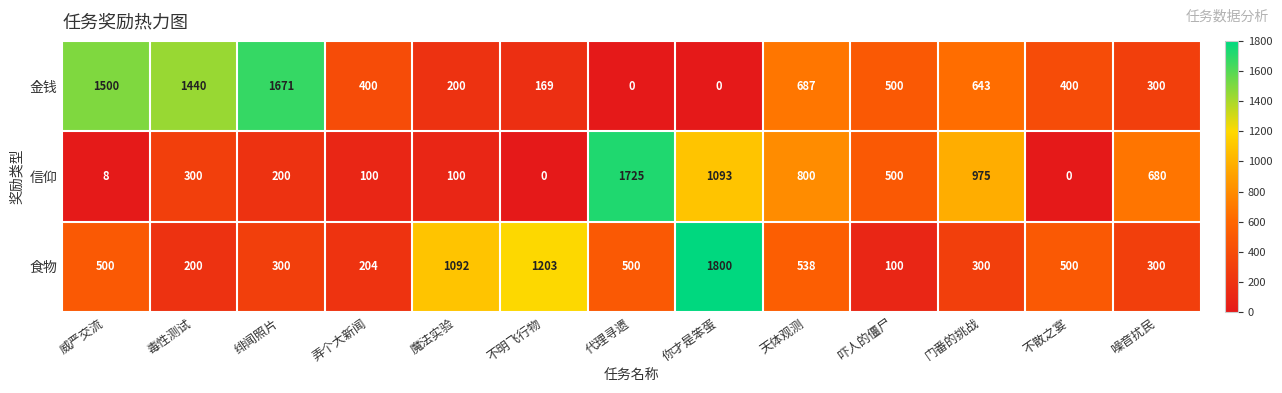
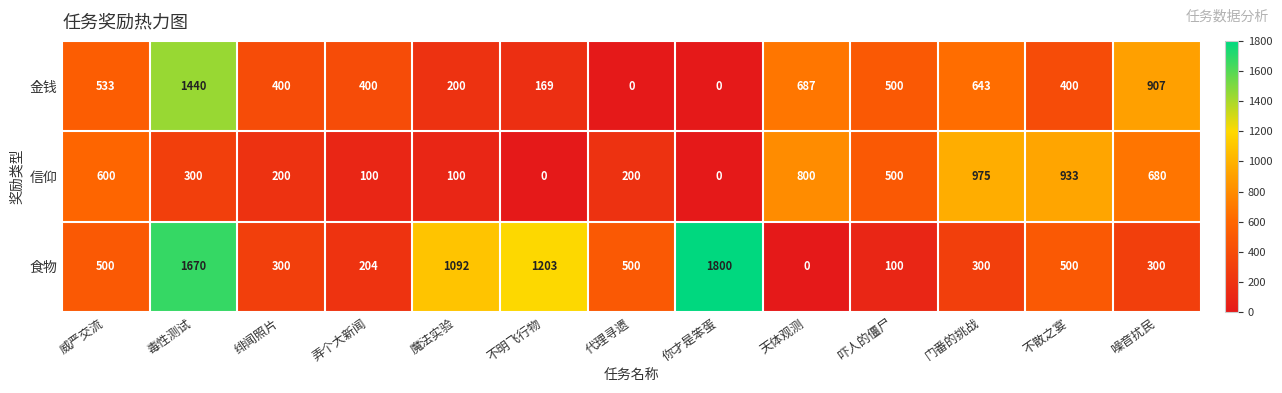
金钱, 威严交流: 1500 -> 533
金钱, 绯闻照片: 1671 -> 400
金钱, 噪音扰民: 300 -> 907
信仰, 威严交流: 8 -> 600
信仰, 代理寻遗: 1725 -> 200
信仰, 你才是笨蛋: 1093 -> 0
信仰, 不散之宴: 0 -> 933
食物, 毒性测试: 200 -> 1670
食物, 天体观测: 538 -> 0
